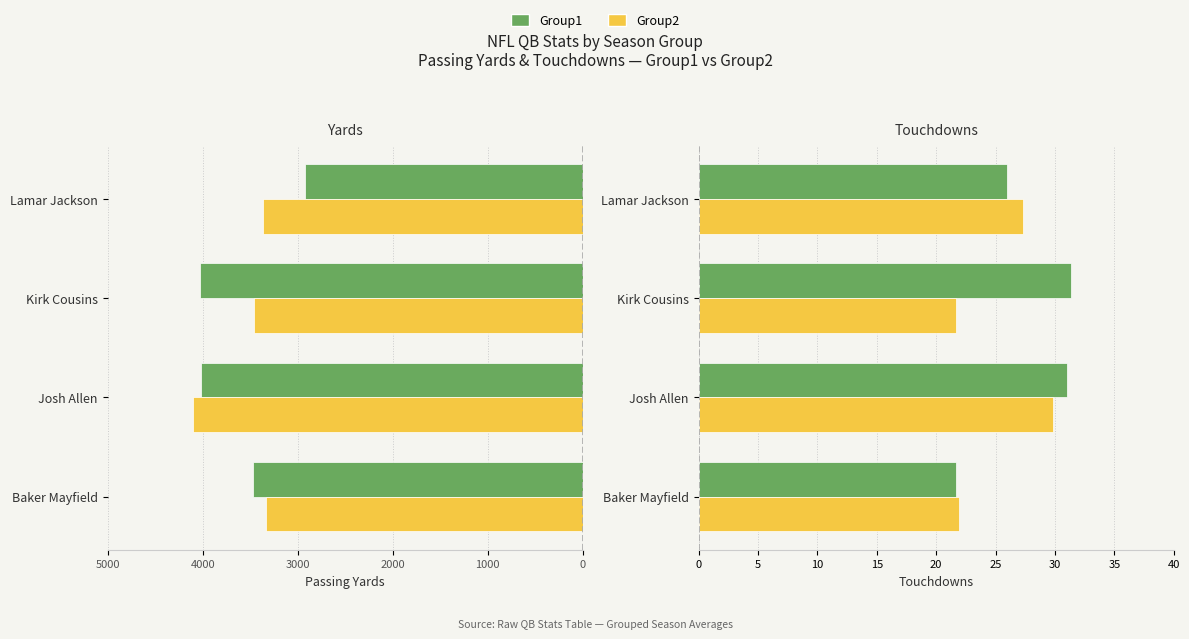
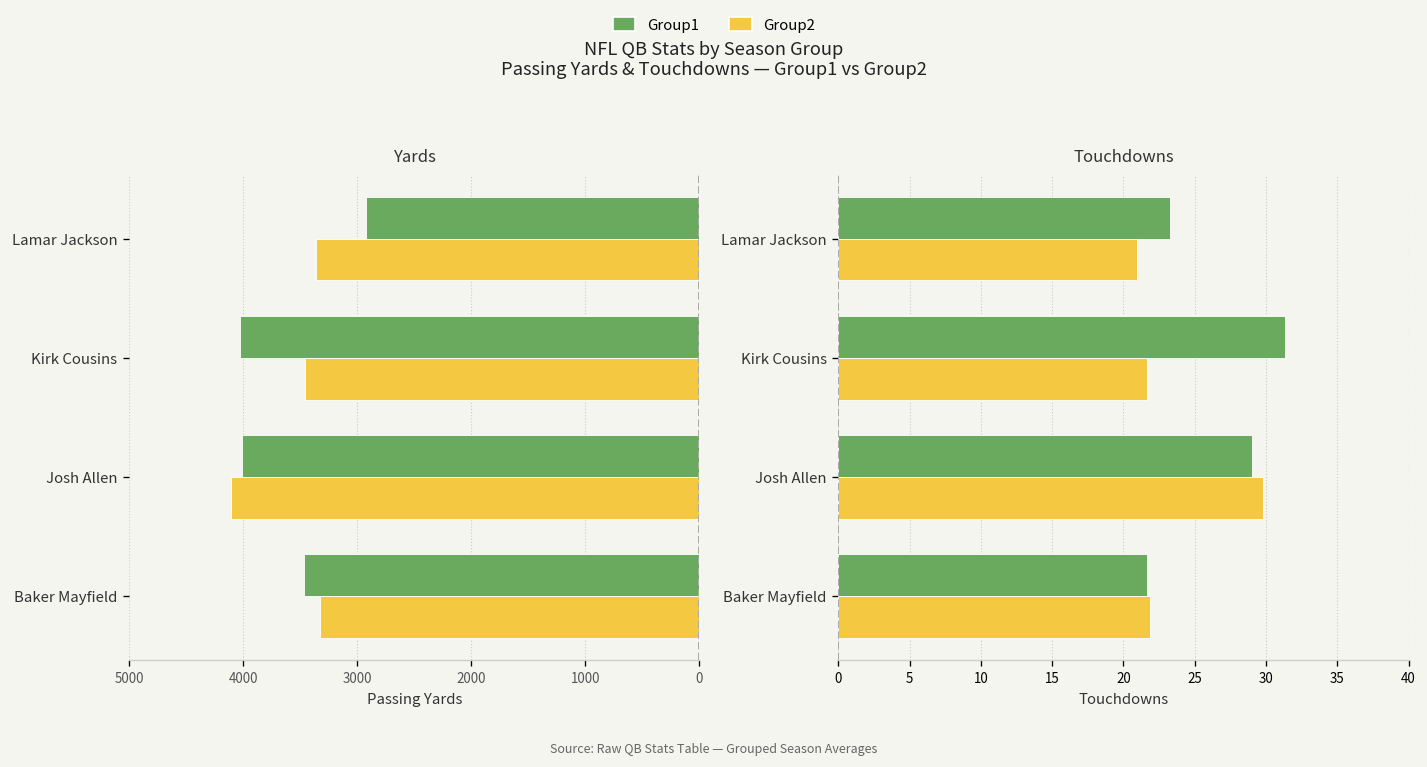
Touchdowns, Group1, Lamar Jackson: 26.0 -> 23.3
Touchdowns, Group2, Lamar Jackson: 27.3 -> 21.0
Touchdowns, Group1, Josh Allen: 31 -> 29
